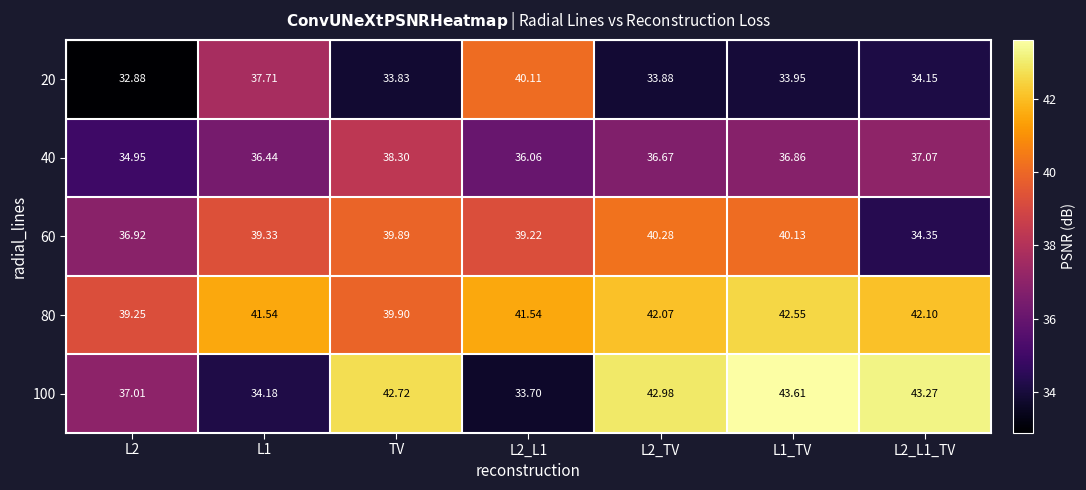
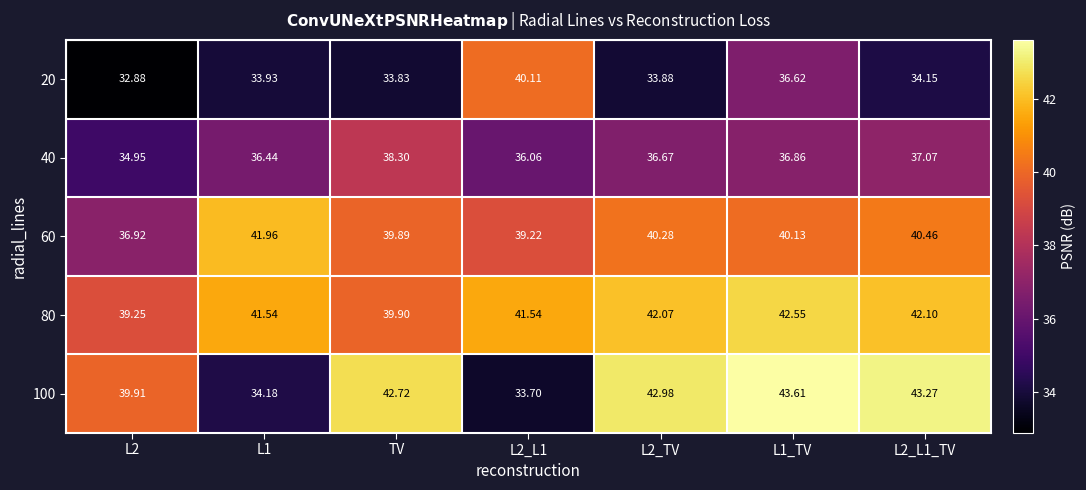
20, L1: 37.71 -> 33.93
20, L1_TV: 33.95 -> 36.62
60, L1: 39.33 -> 41.96
60, L2_L1_TV: 34.35 -> 40.46
100, L2: 37.01 -> 39.91
